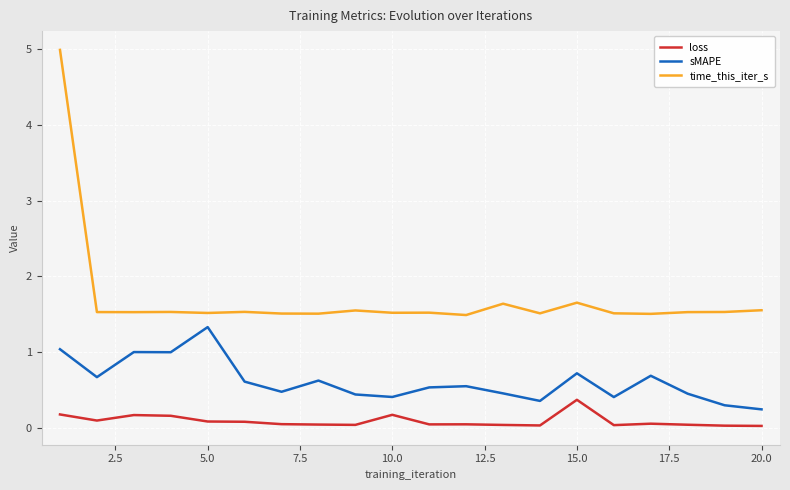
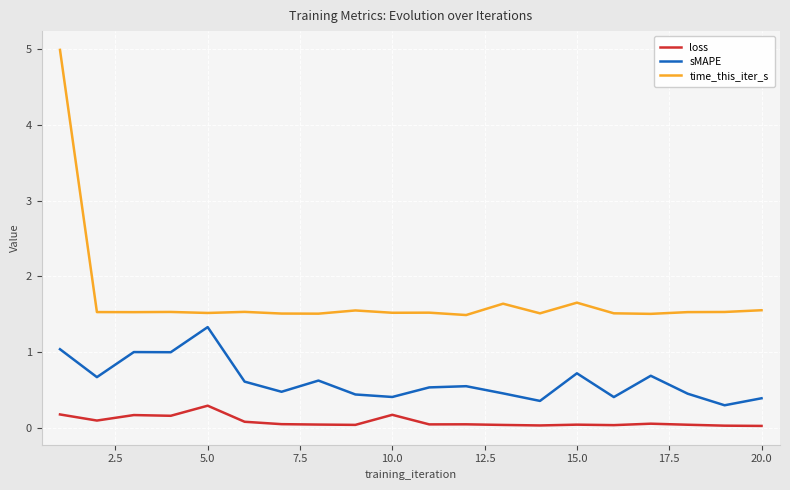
loss, 5.0: 0.1 -> 0.3
loss, 15.0: 0.4 -> 0.0
sMAPE, 20.0: 0.2 -> 0.4
